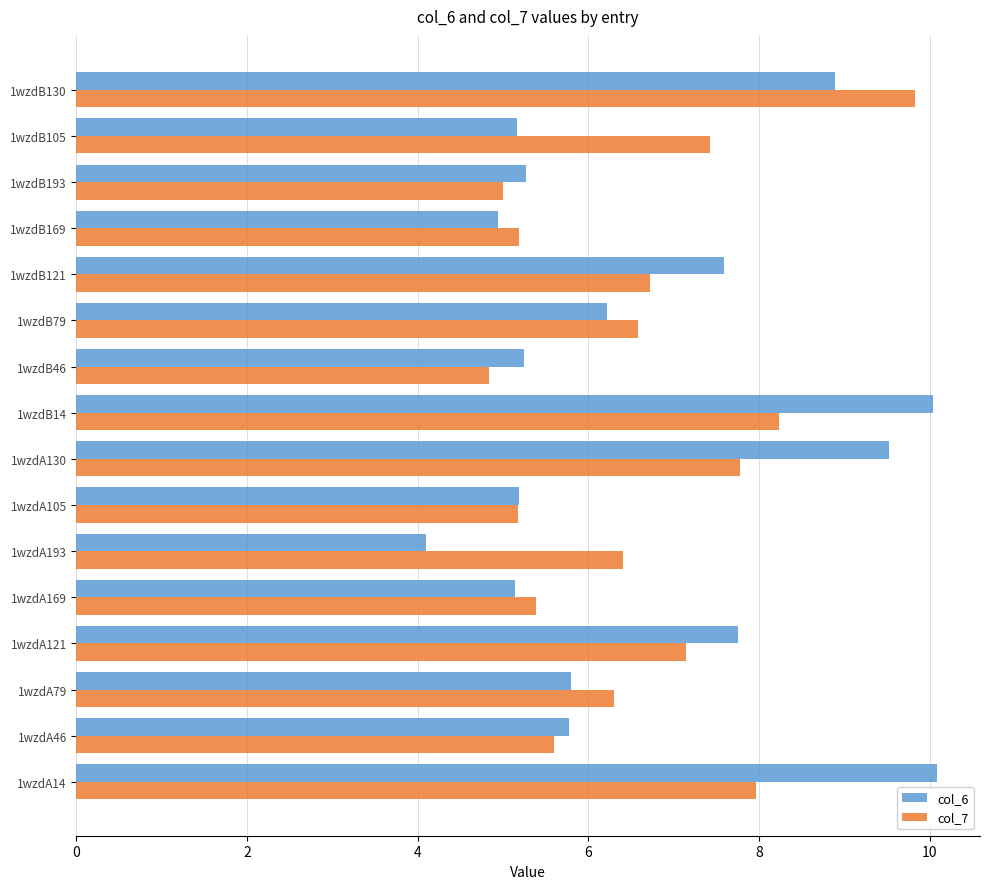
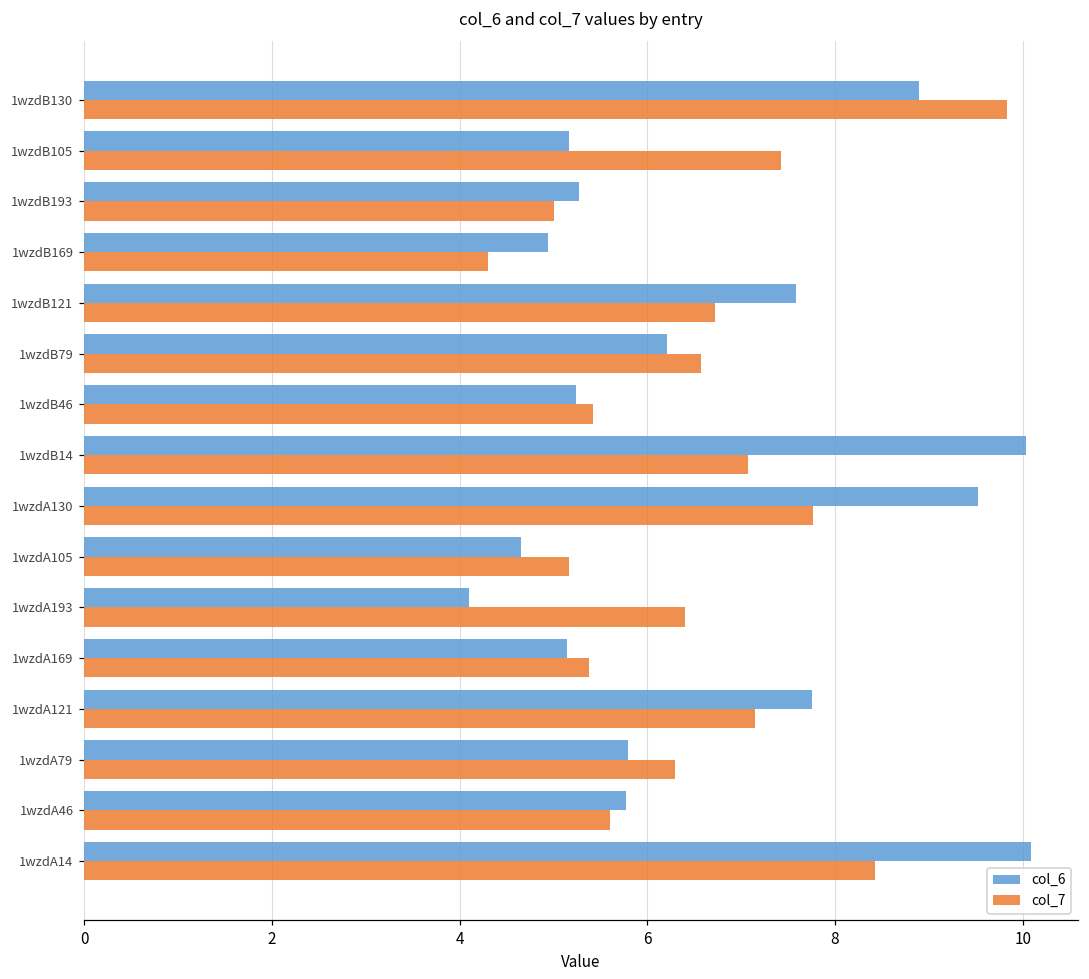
col_7, 1wzdB169: 5.2 -> 4.3
col_7, 1wzdB46: 4.8 -> 5.4
col_7, 1wzdB14: 8.2 -> 7.1
col_6, 1wzdA105: 5.2 -> 4.7
col_7, 1wzdA14: 8.0 -> 8.4
